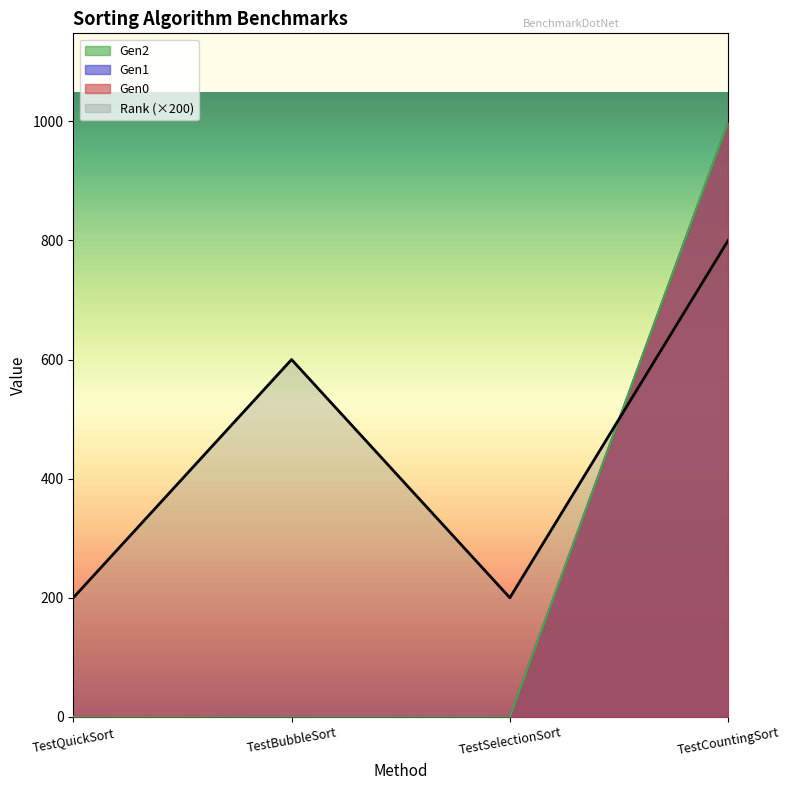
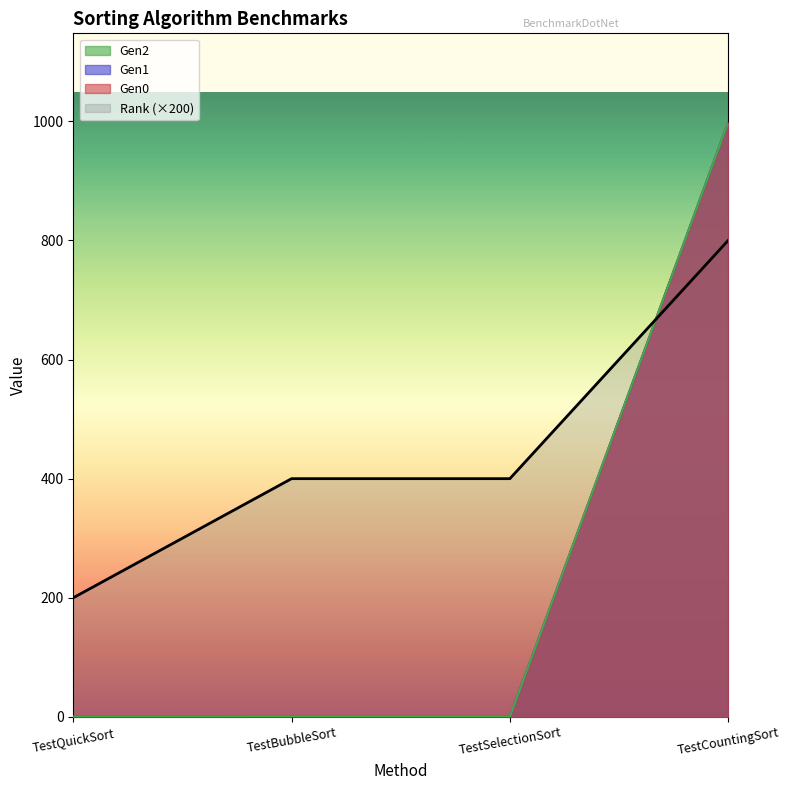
Rank (×200), TestBubbleSort: 600 -> 400
Rank (×200), TestSelectionSort: 200 -> 400
